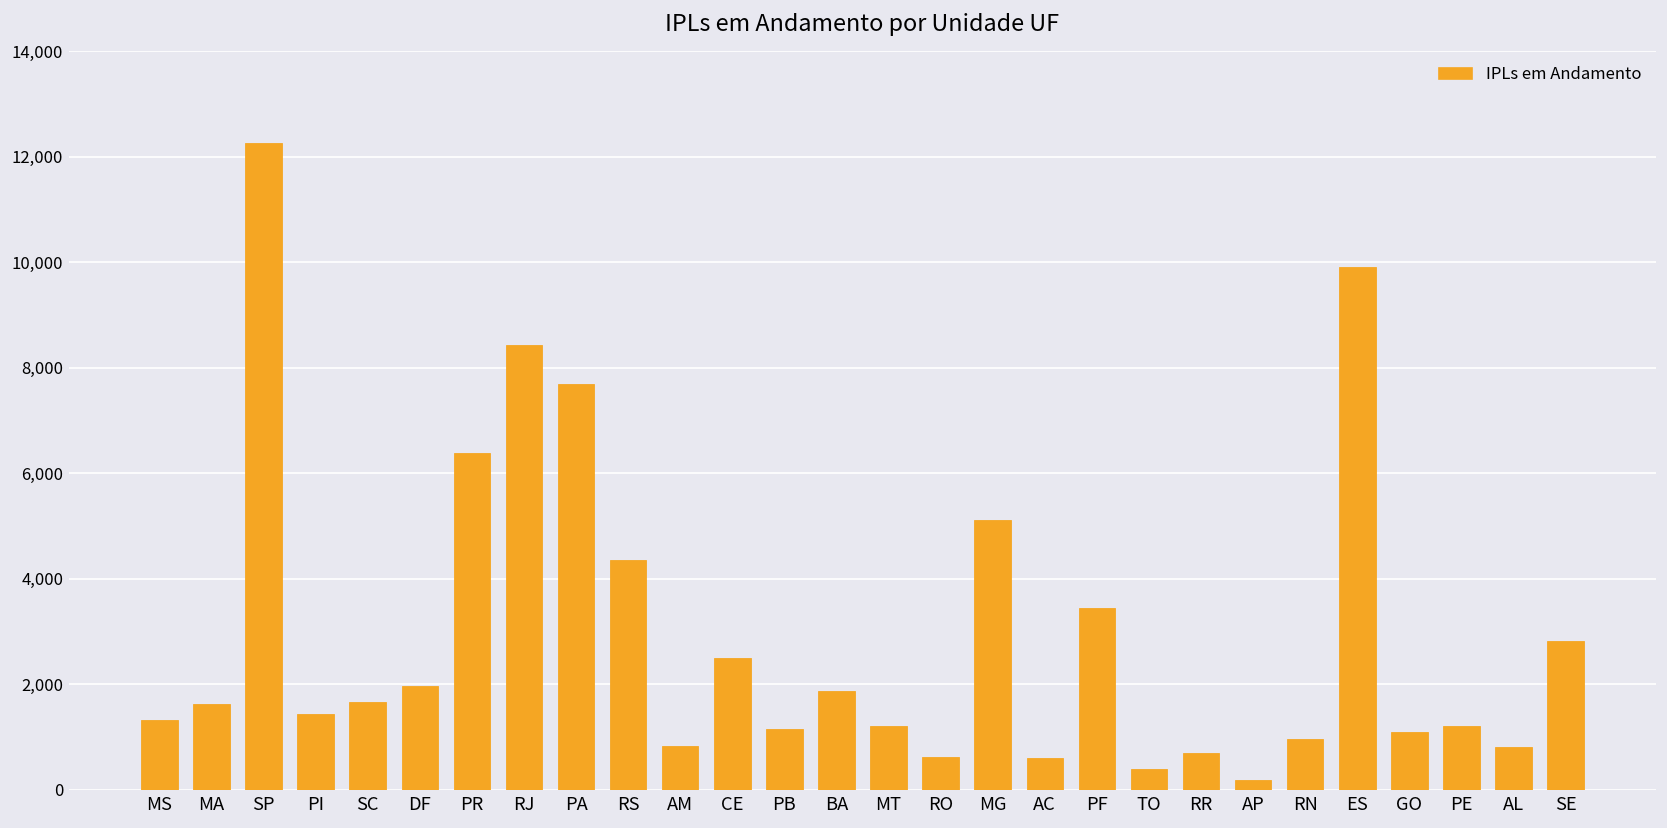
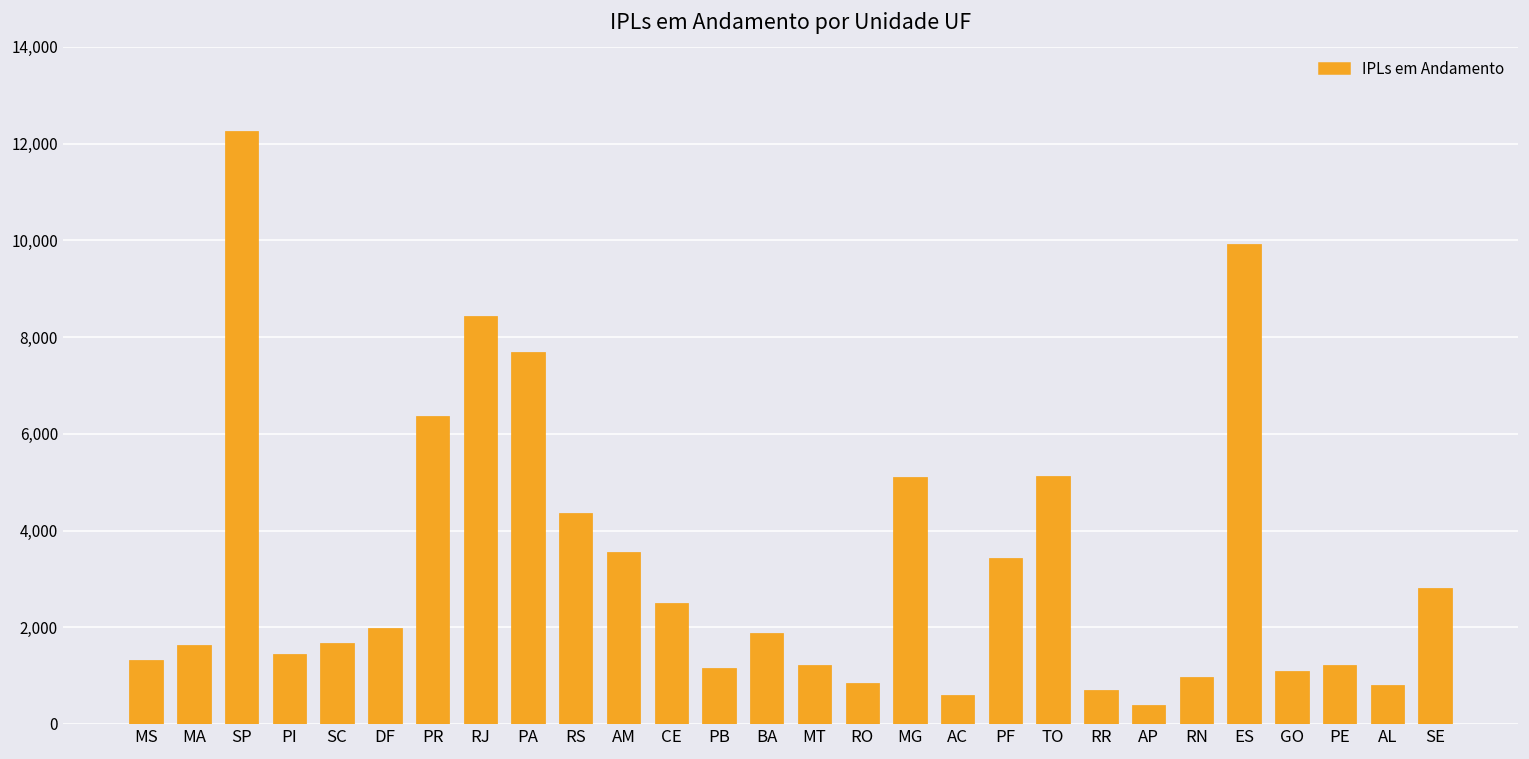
AM: 800 -> 3,600
RO: 600 -> 800
TO: 400 -> 5,100
AP: 200 -> 400
